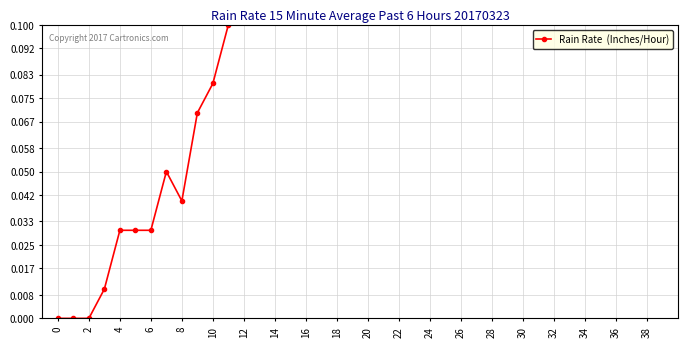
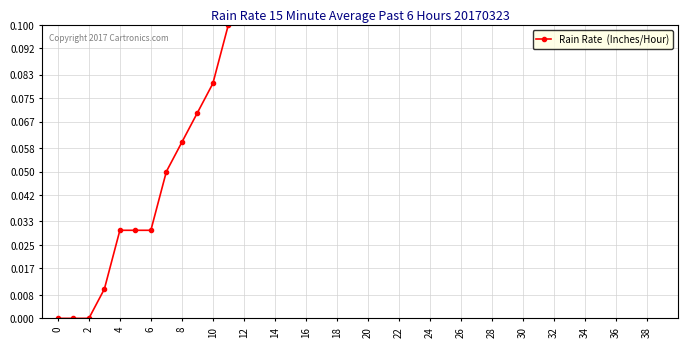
8: 0.04 -> 0.06
